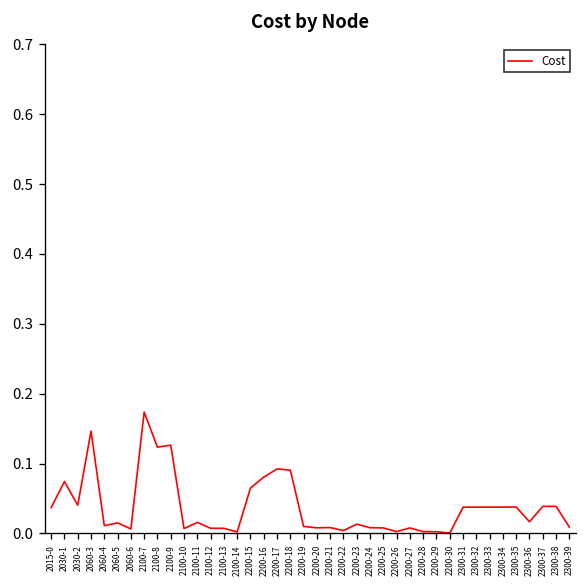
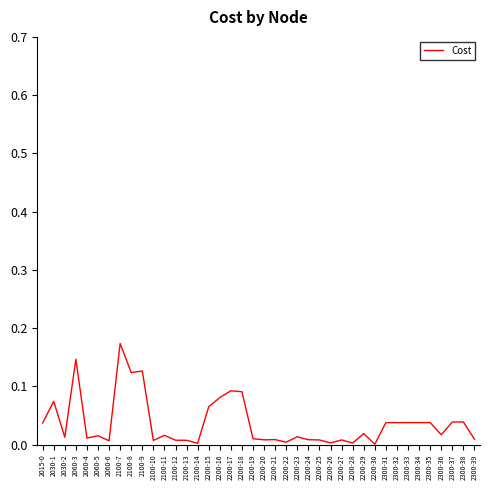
2030-2: 0.04 -> 0.01
2200-29: 0.00 -> 0.02
